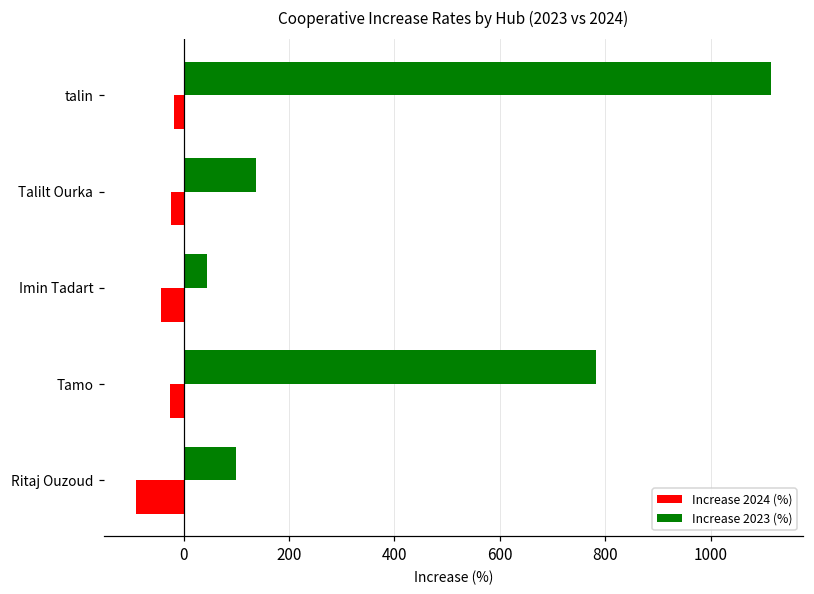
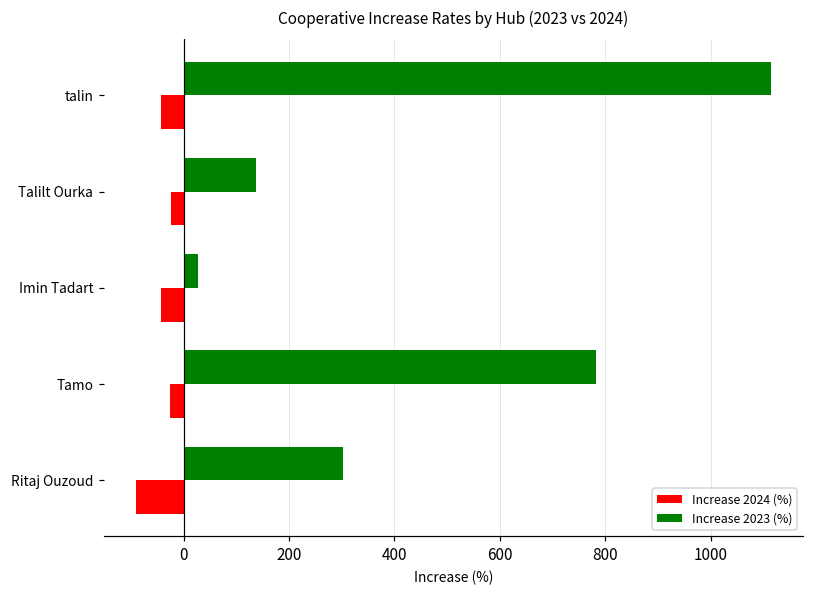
Increase 2024 (%), talin: -20 -> -40
Increase 2023 (%), Imin Tadart: 40 -> 30
Increase 2023 (%), Ritaj Ouzoud: 100 -> 300
